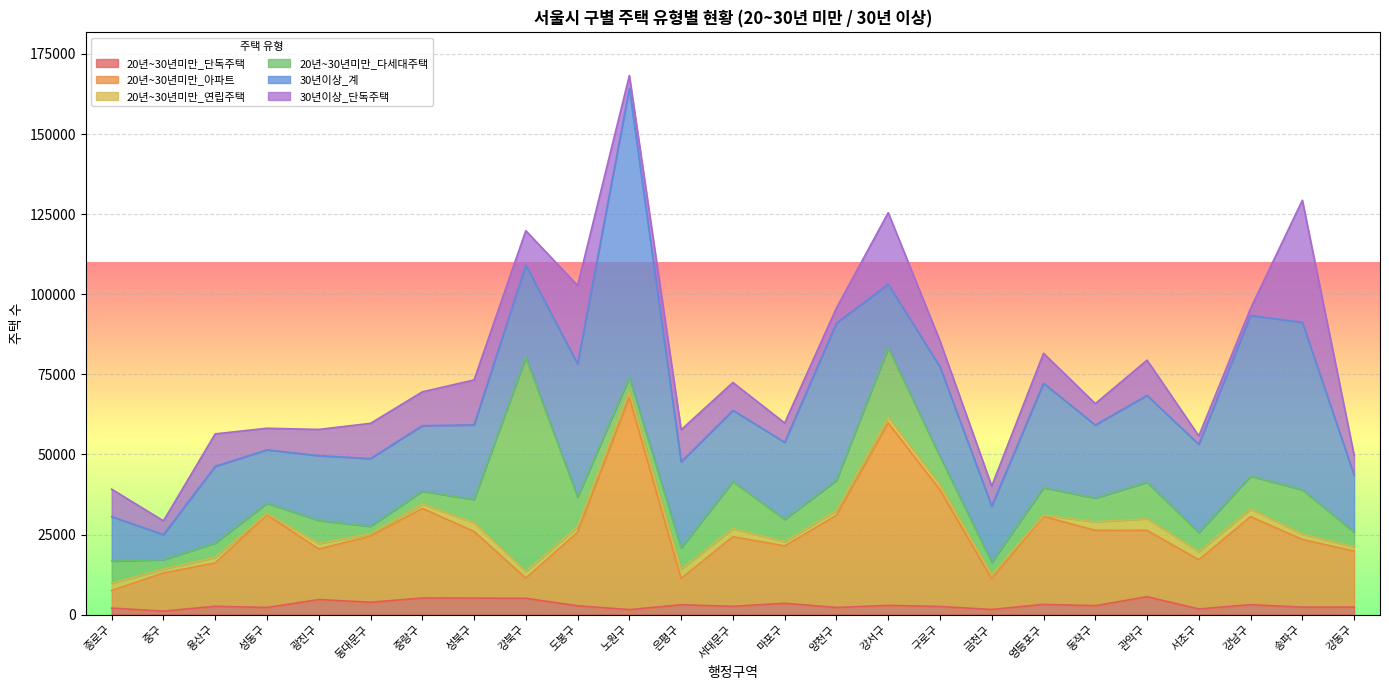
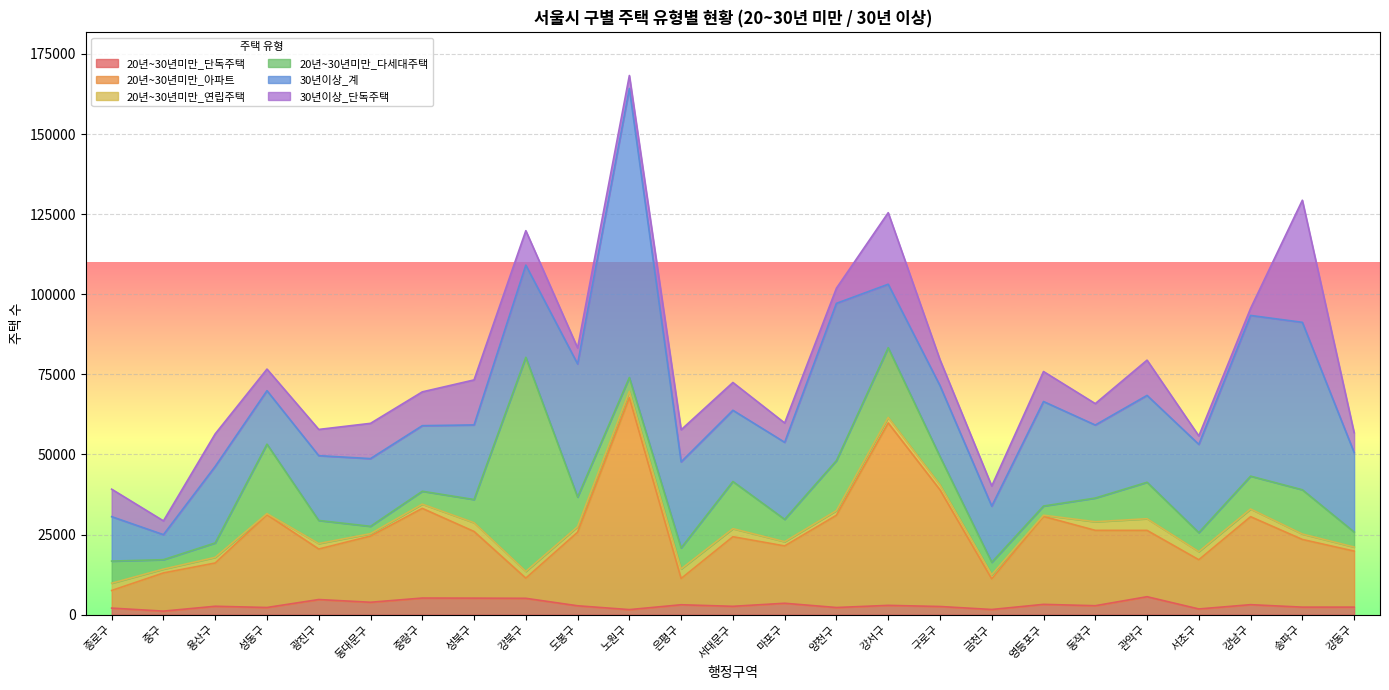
20년~30년미만_다세대주택, 성동구: 3000 -> 22000
30년이상_단독주택, 도봉구: 24000 -> 5000
20년~30년미만_다세대주택, 양천구: 9000 -> 16000
30년이상_계, 구로구: 28000 -> 22000
20년~30년미만_다세대주택, 영등포구: 9000 -> 3000
30년이상_계, 강동구: 18000 -> 25000
